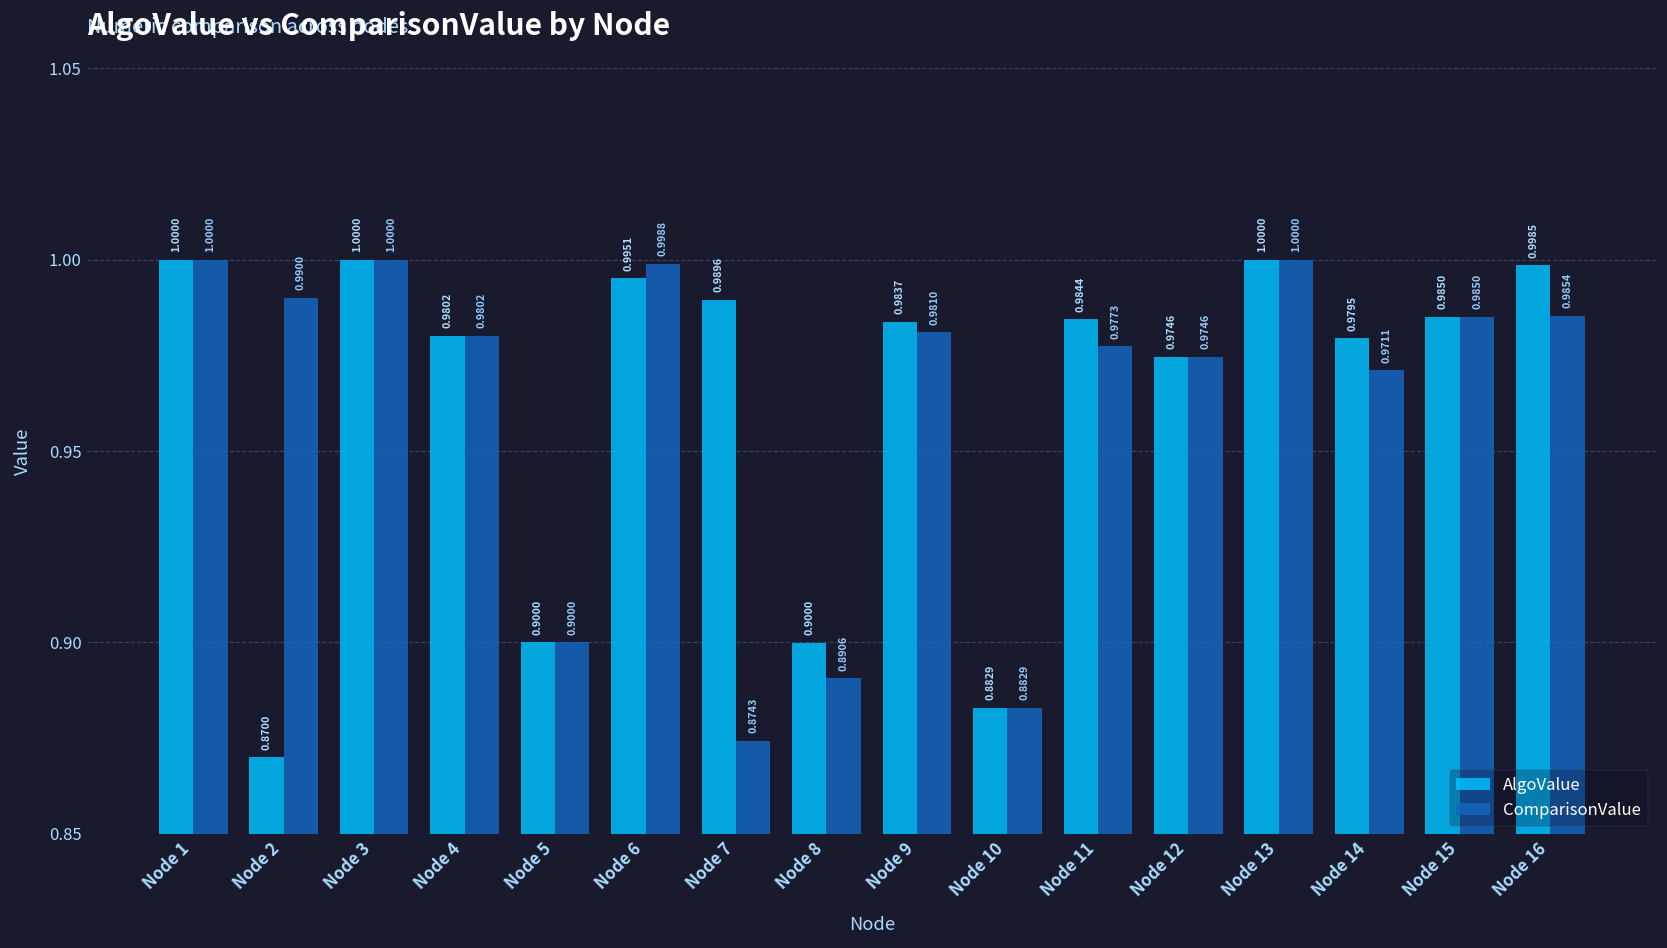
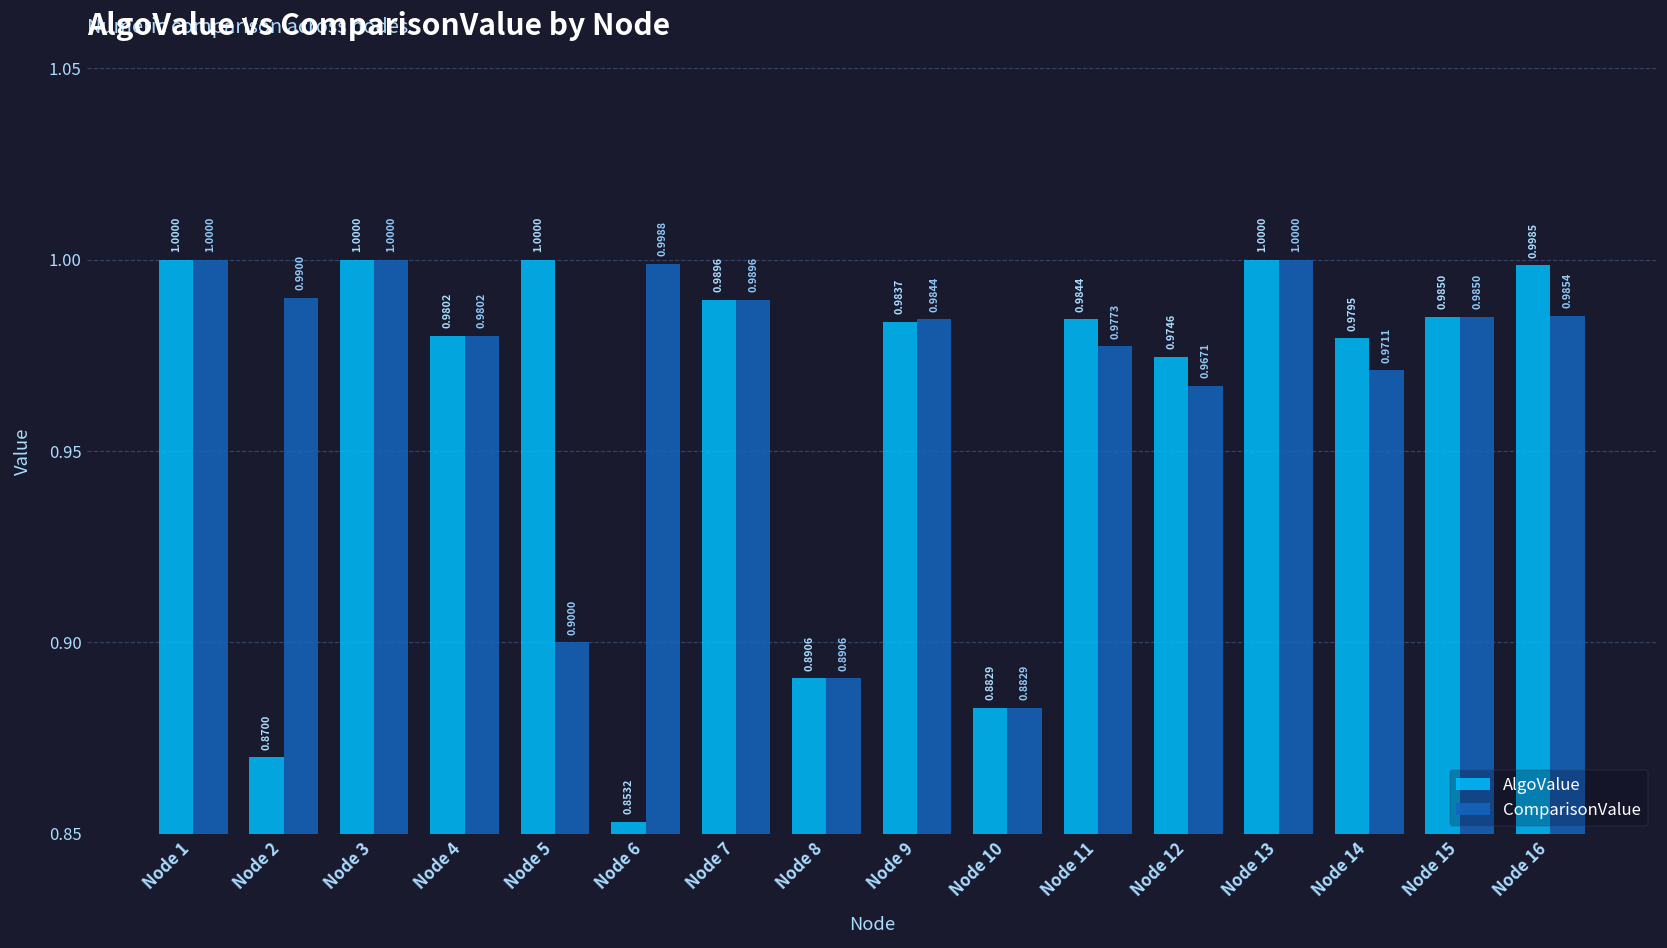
AlgoValue, Node 5: 0.9000 -> 1.0000
AlgoValue, Node 6: 0.9951 -> 0.8532
ComparisonValue, Node 7: 0.8743 -> 0.9896
AlgoValue, Node 8: 0.9000 -> 0.8906
ComparisonValue, Node 9: 0.9810 -> 0.9844
ComparisonValue, Node 12: 0.9746 -> 0.9671
